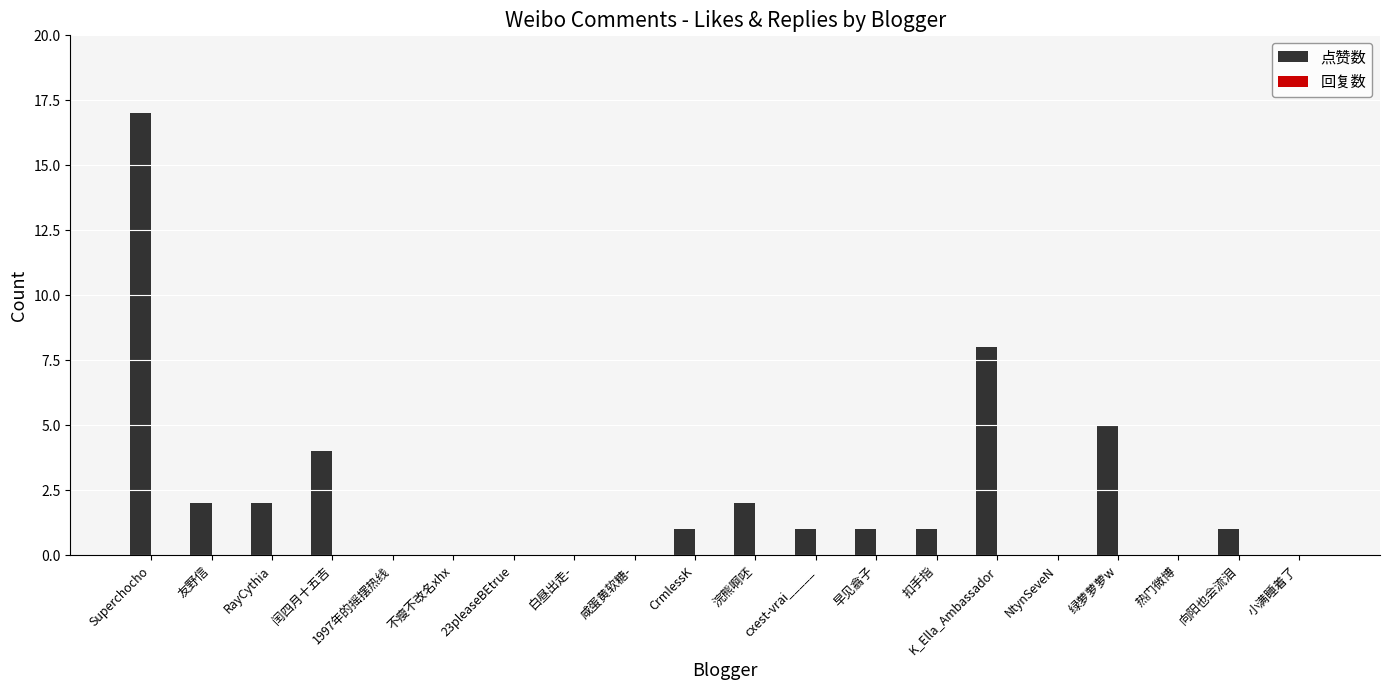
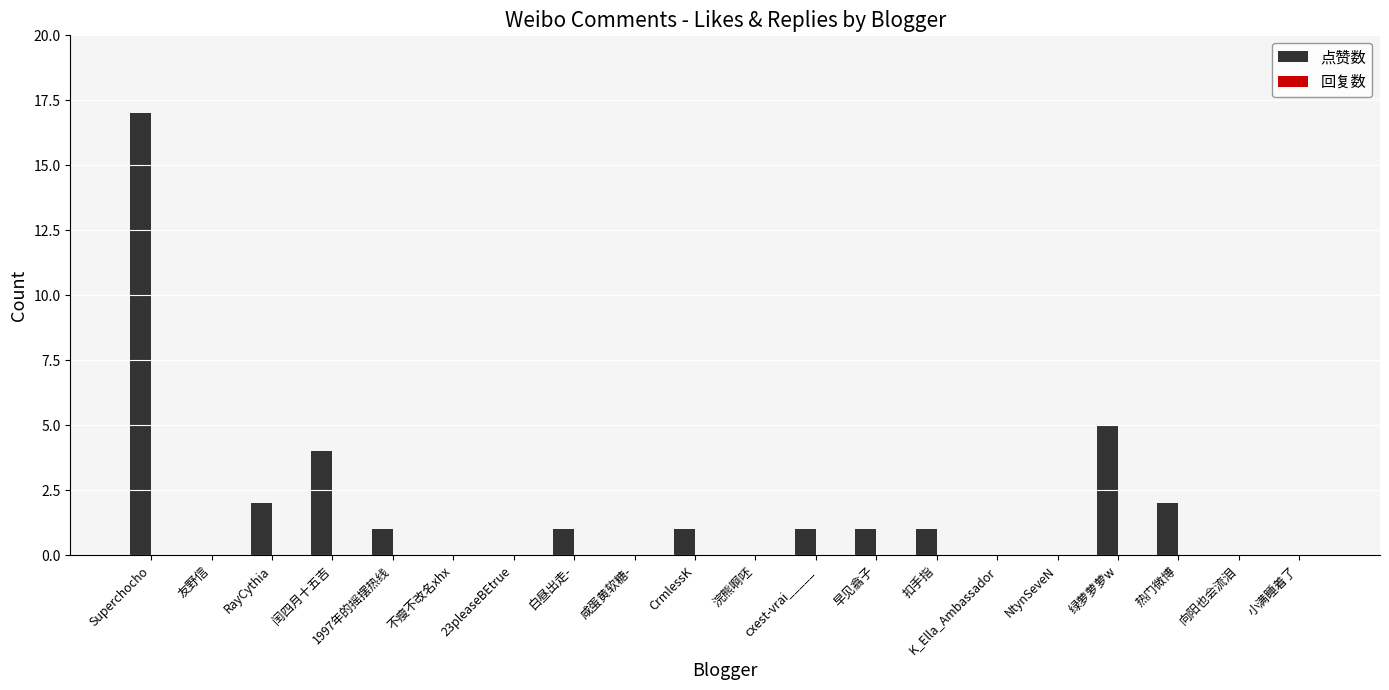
点赞数, 友野信: 2 -> 0
点赞数, 1997年的摇摆热线: 0 -> 1
点赞数, 白昼出走-: 0 -> 1
点赞数, 浣熊啊呸: 2 -> 0
点赞数, K_Ella_Ambassador: 8 -> 0
点赞数, 热门微博: 0 -> 2
点赞数, 向阳也会流泪: 1 -> 0
